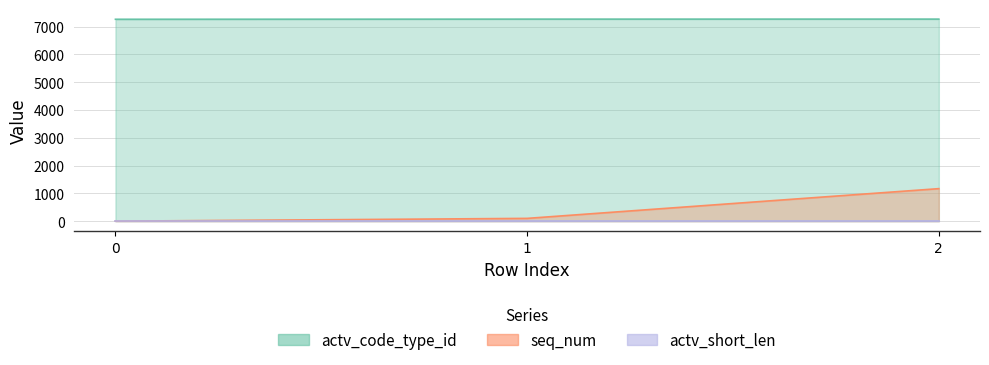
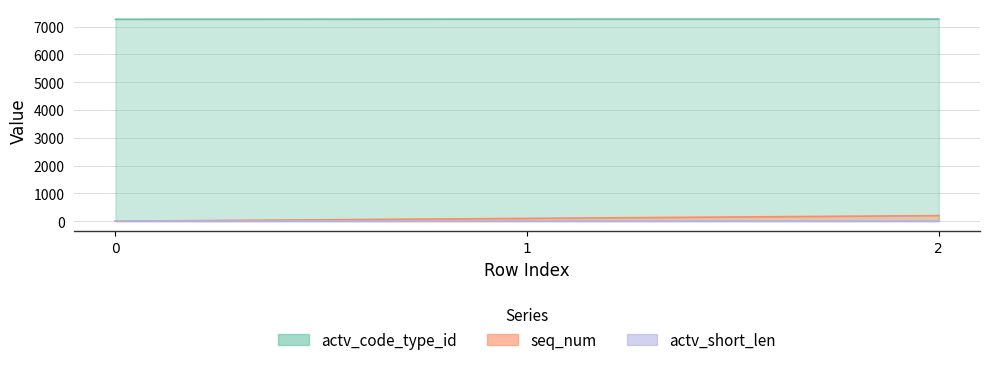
seq_num, 2: 1200 -> 200
